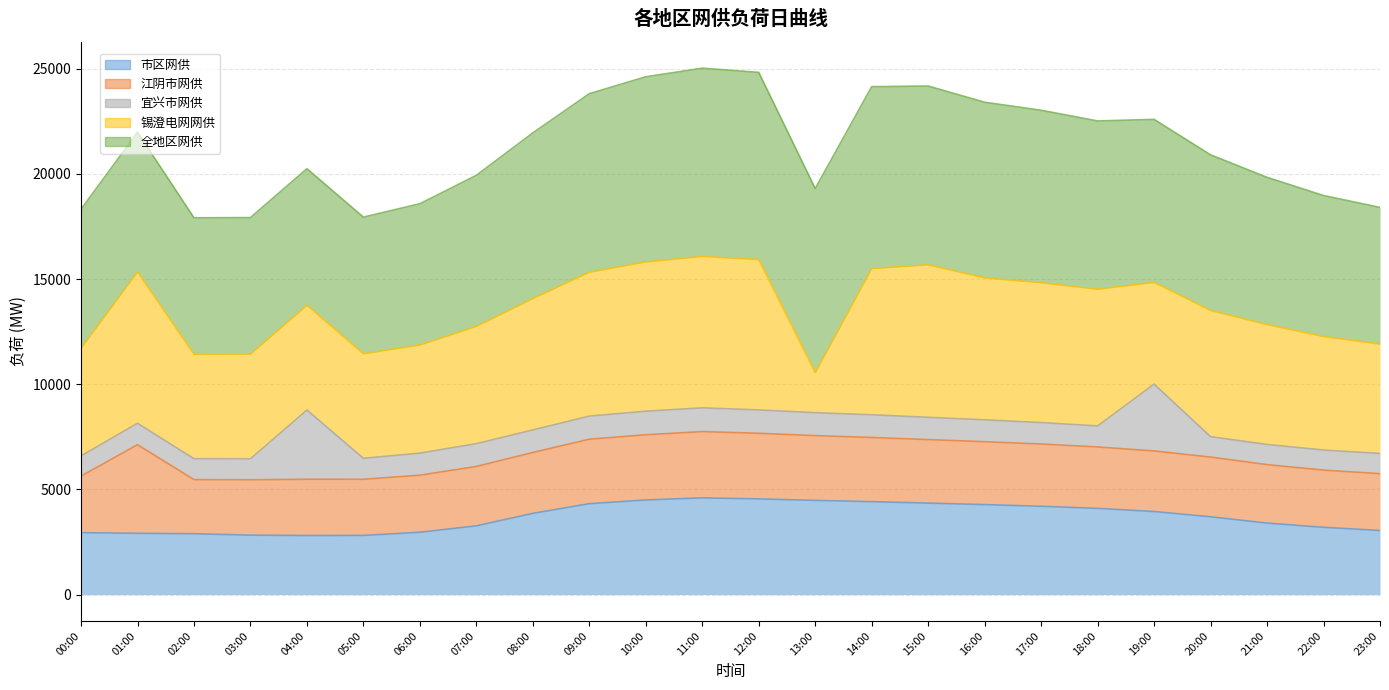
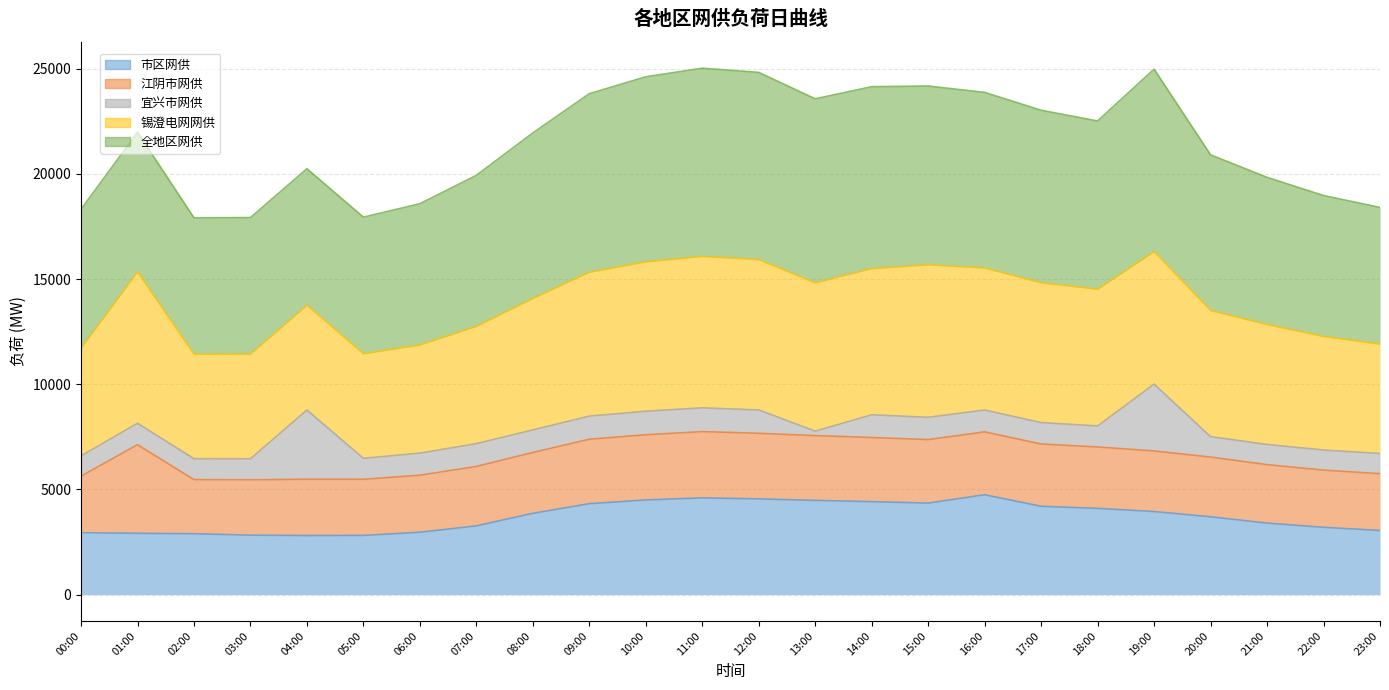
宜兴市网供, 13:00: 1100 -> 200
锡澄电网网供, 13:00: 1900 -> 7100
市区网供, 16:00: 4300 -> 4700
锡澄电网网供, 19:00: 4800 -> 6300
全地区网供, 19:00: 7800 -> 8700
